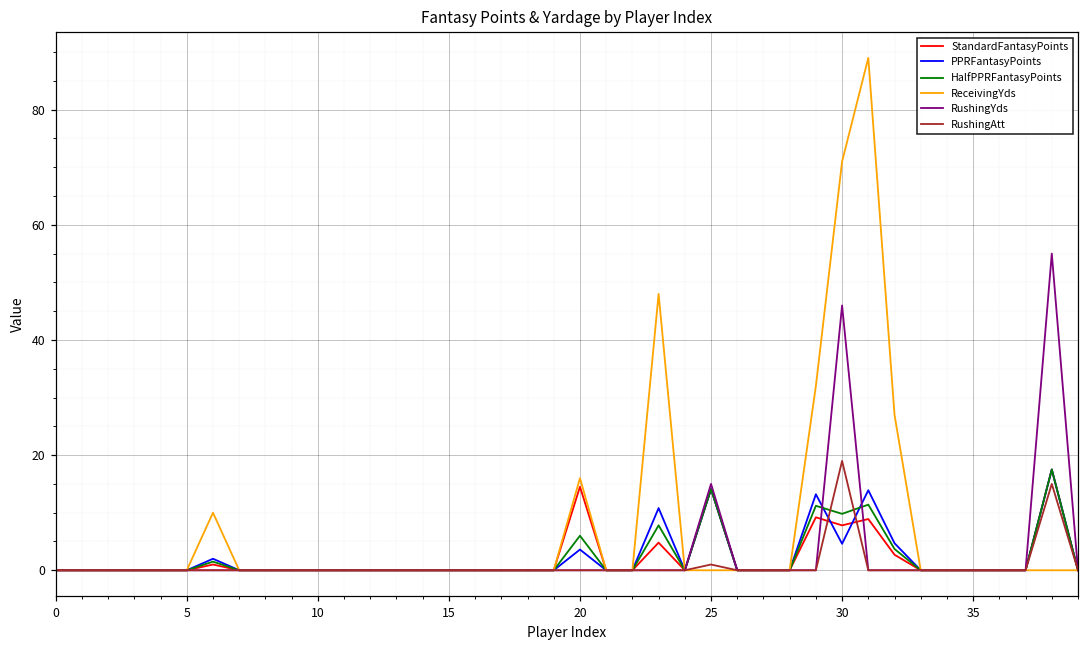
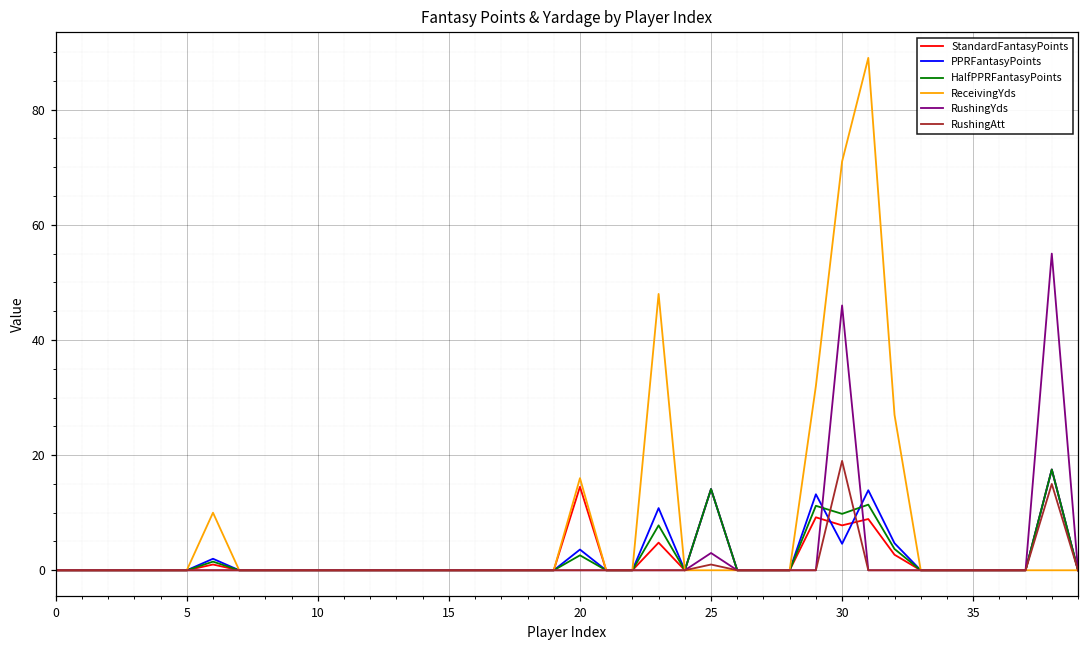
HalfPPRFantasyPoints, 20: 6 -> 3
RushingYds, 25: 15 -> 3
